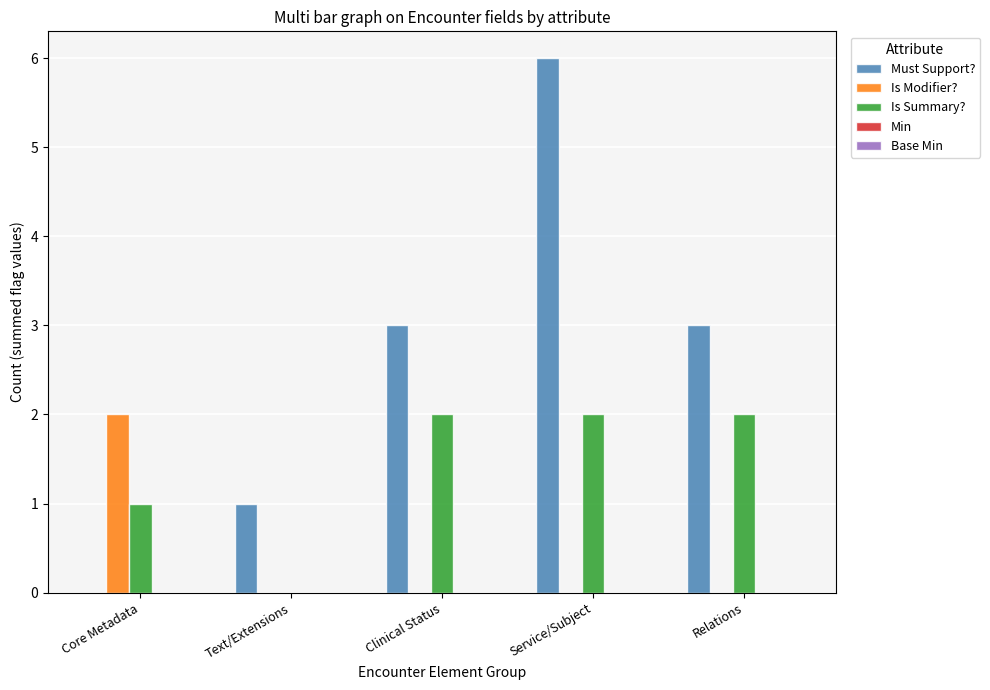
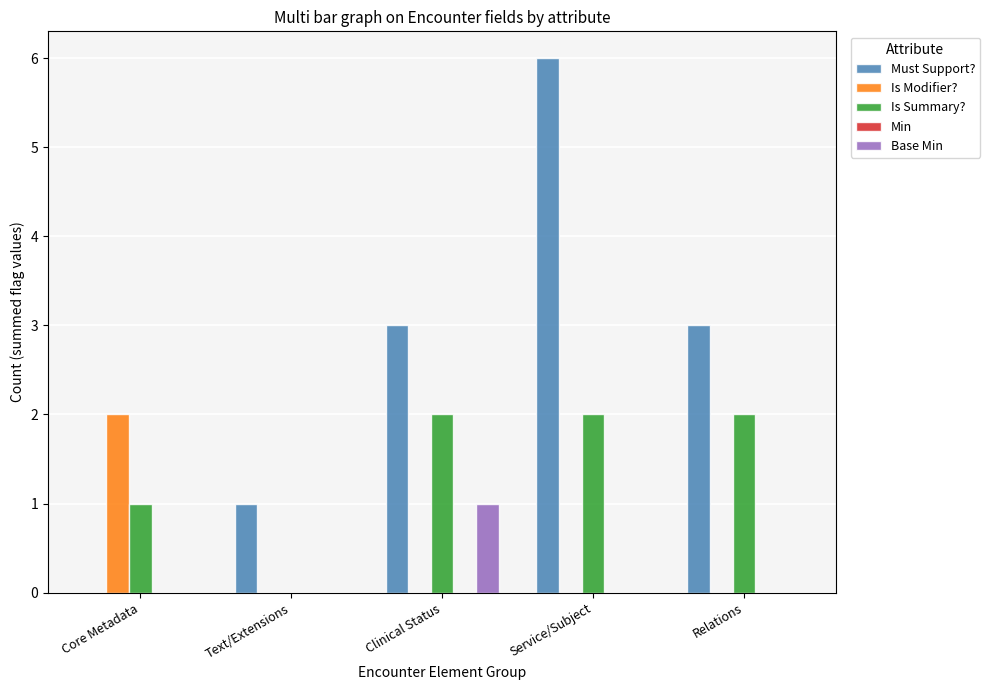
Base Min, Clinical Status: 0 -> 1
